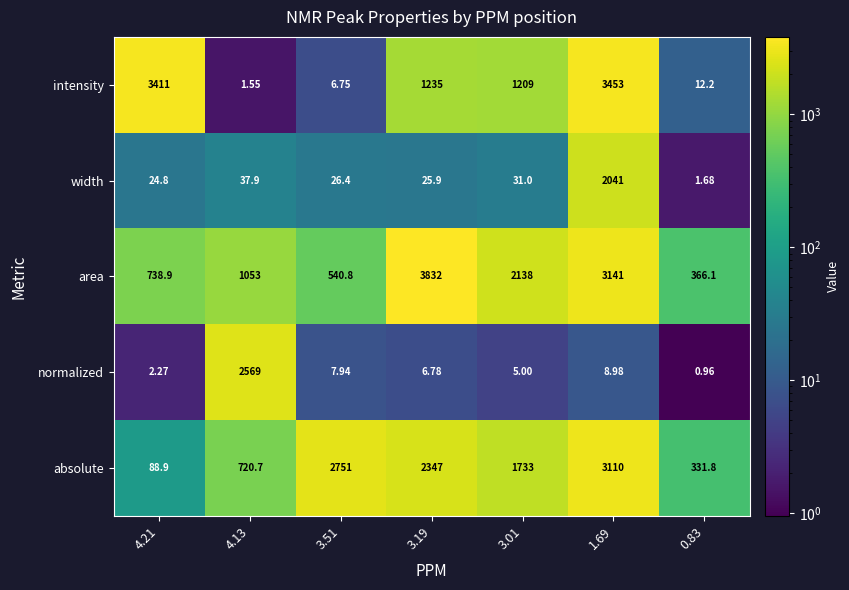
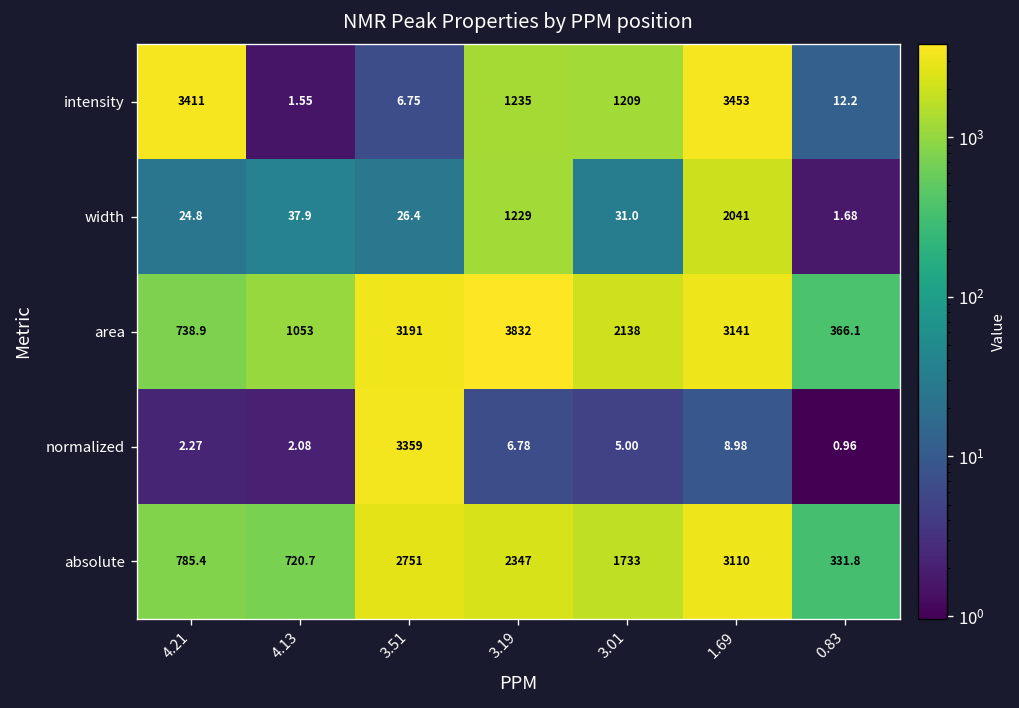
width, 3.19: 25.9 -> 1229
area, 3.51: 540.8 -> 3191
normalized, 4.13: 2569 -> 2.08
normalized, 3.51: 7.94 -> 3359
absolute, 4.21: 88.9 -> 785.4
